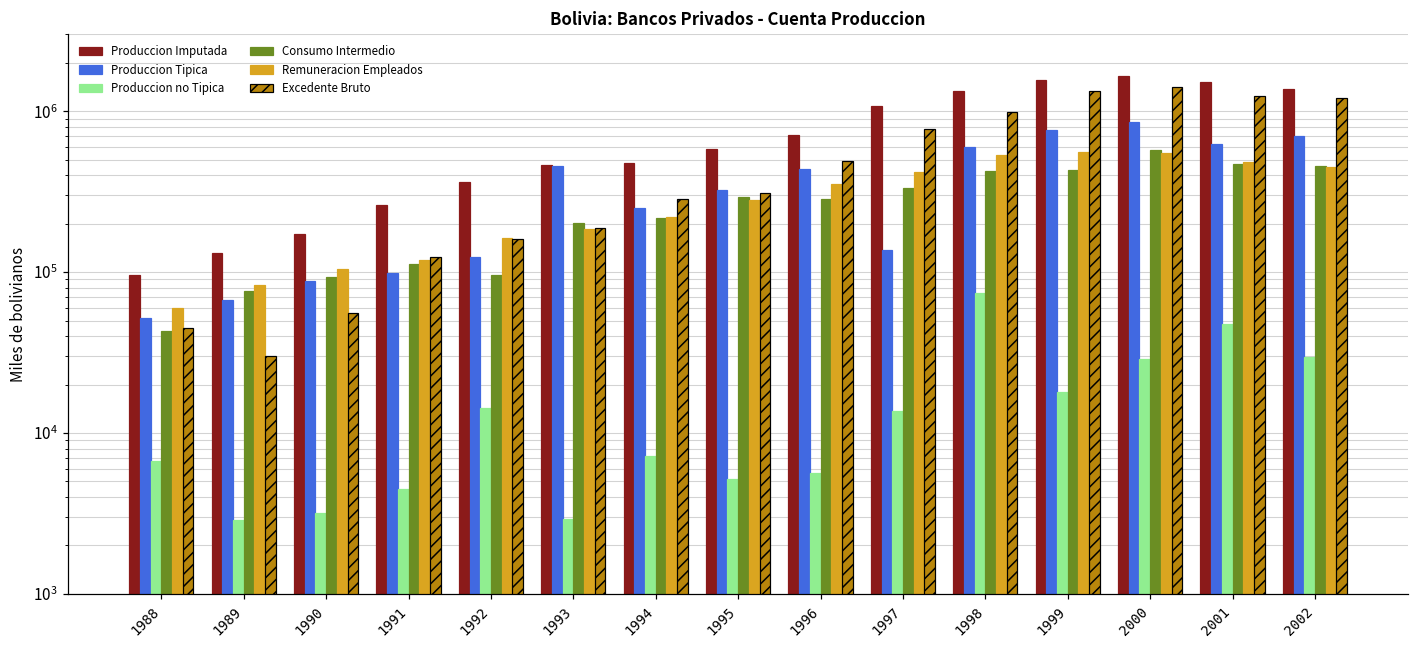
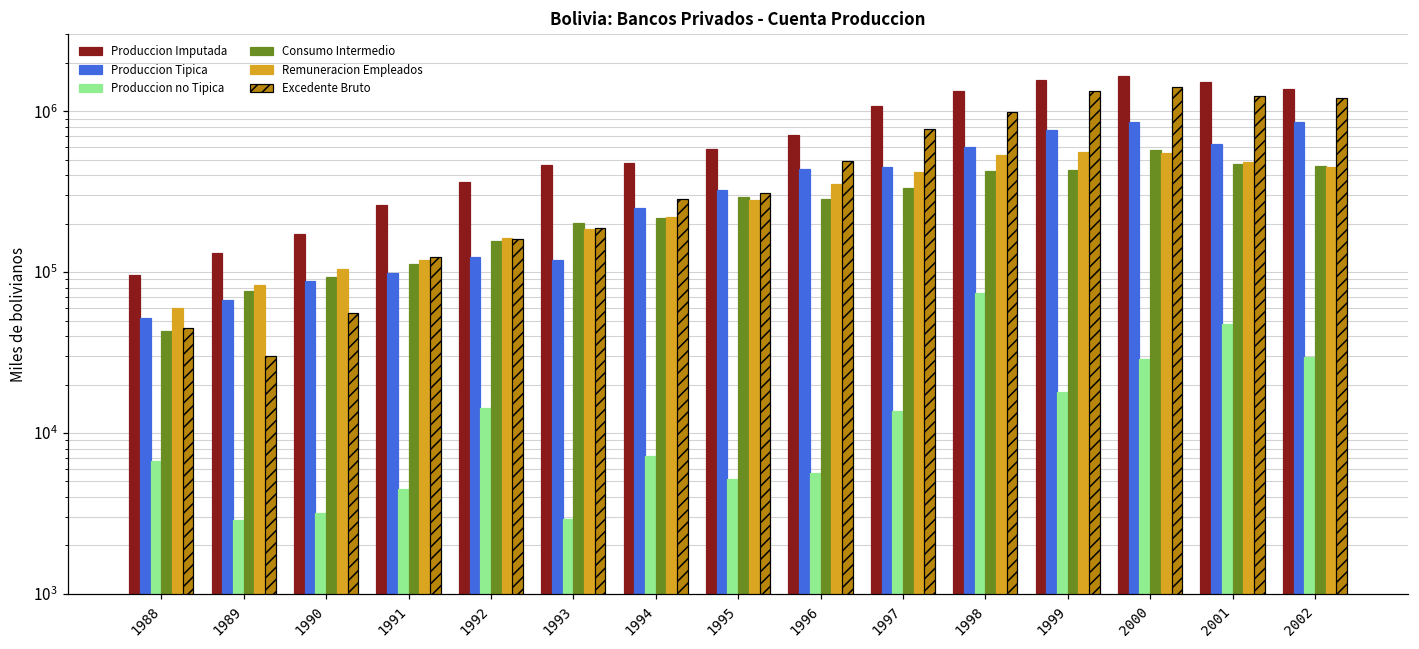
Consumo Intermedio, 1992: 100000 -> 160000
Produccion Tipica, 1993: 460000 -> 120000
Produccion Tipica, 1997: 140000 -> 450000
Produccion Tipica, 2002: 700000 -> 900000
